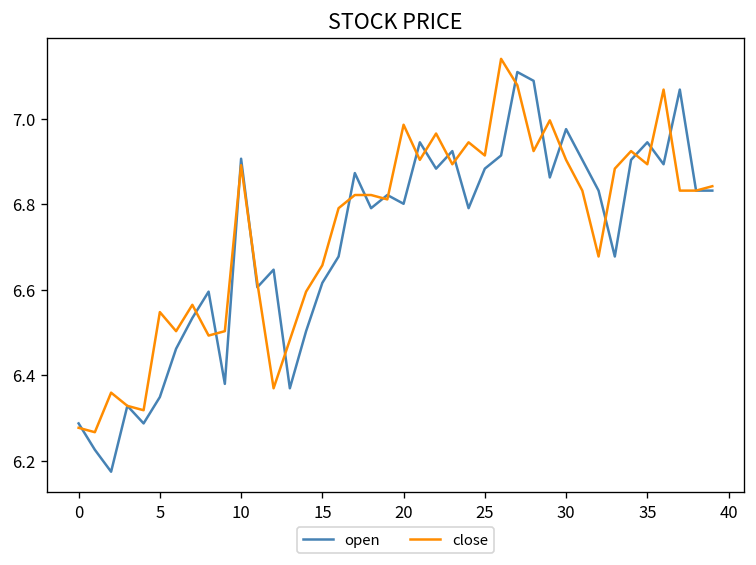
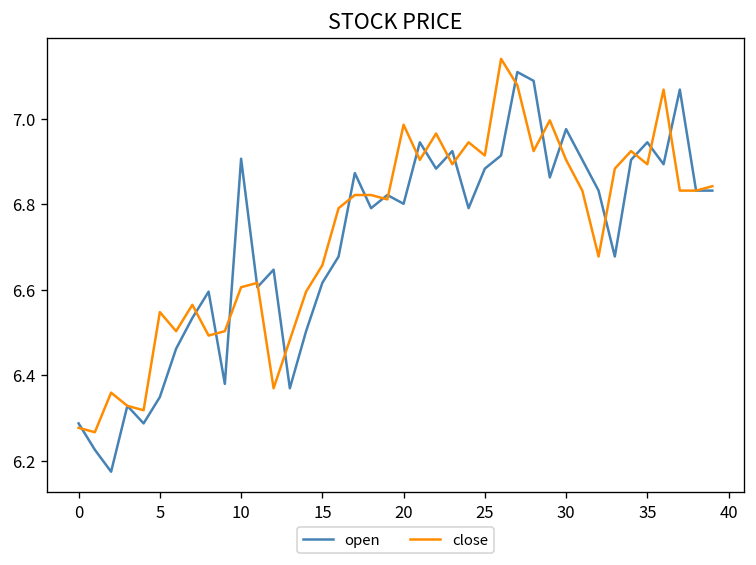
close, 10: 6.89 -> 6.61
